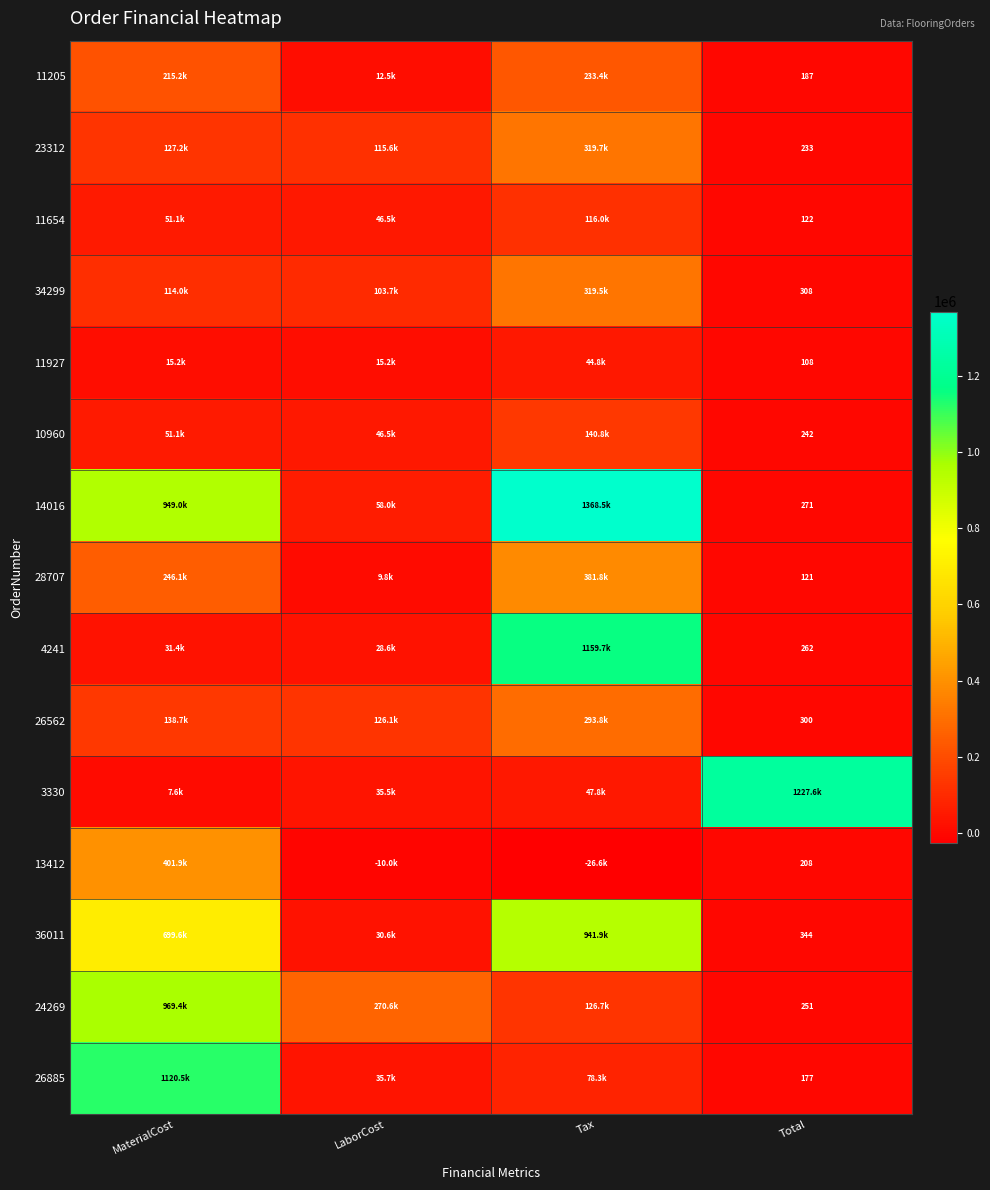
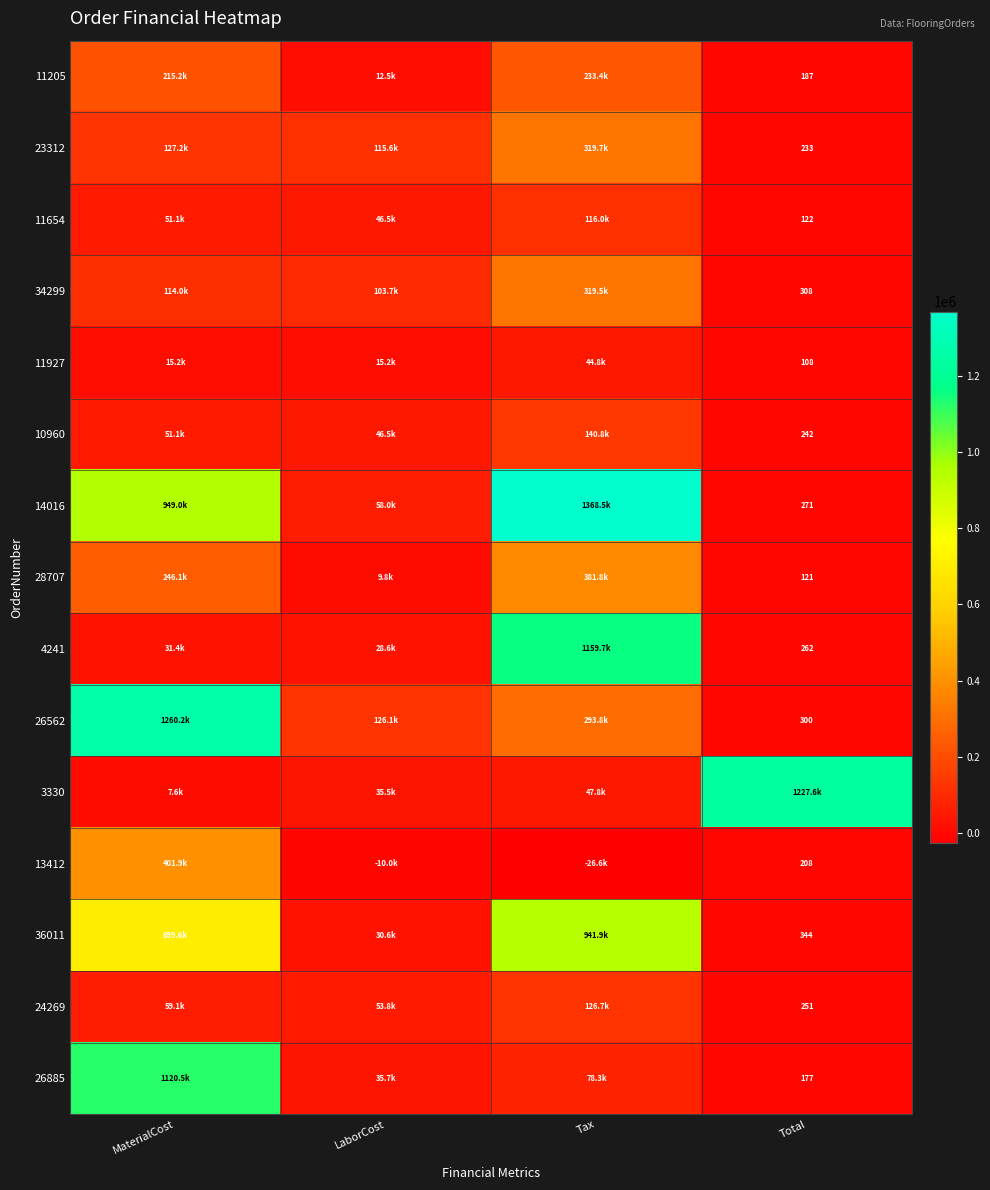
26562, MaterialCost: 138.7k -> 1260.2k
24269, MaterialCost: 969.4k -> 59.1k
24269, LaborCost: 270.6k -> 53.8k
